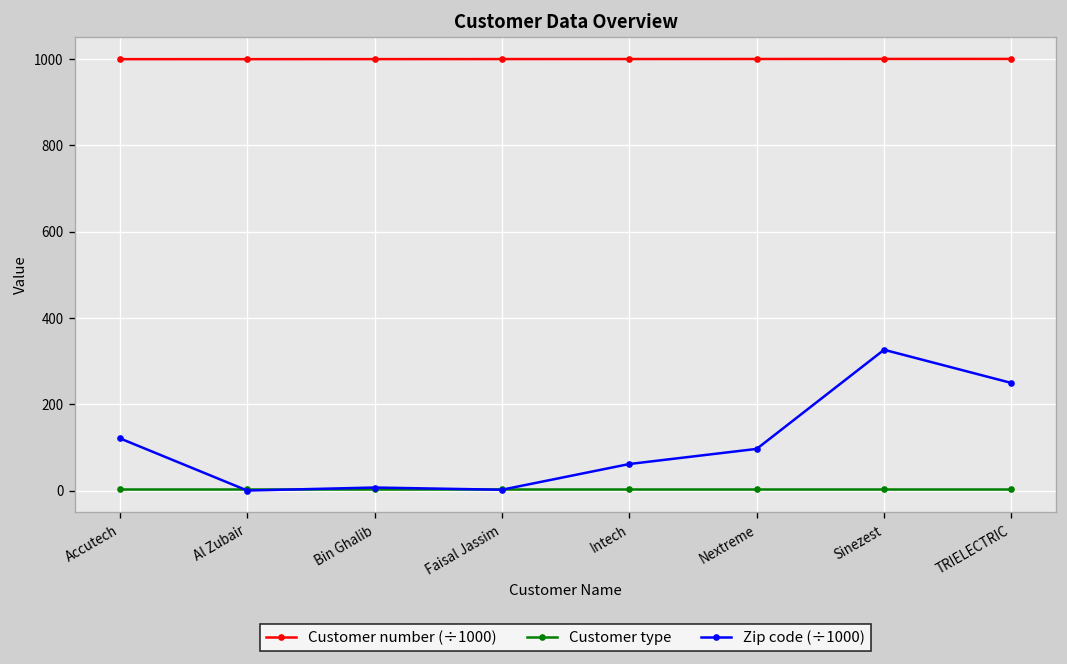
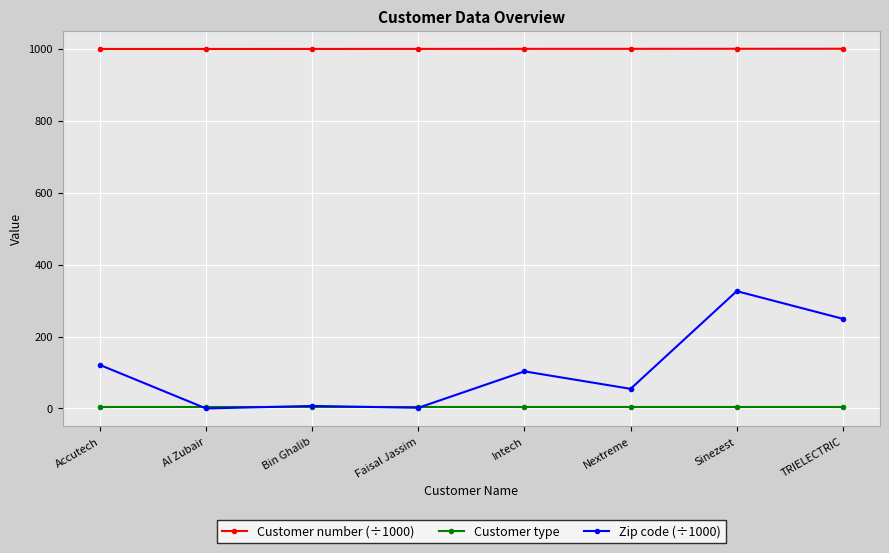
Zip code (÷1000), Intech: 60 -> 100
Zip code (÷1000), Nextreme: 100 -> 50
